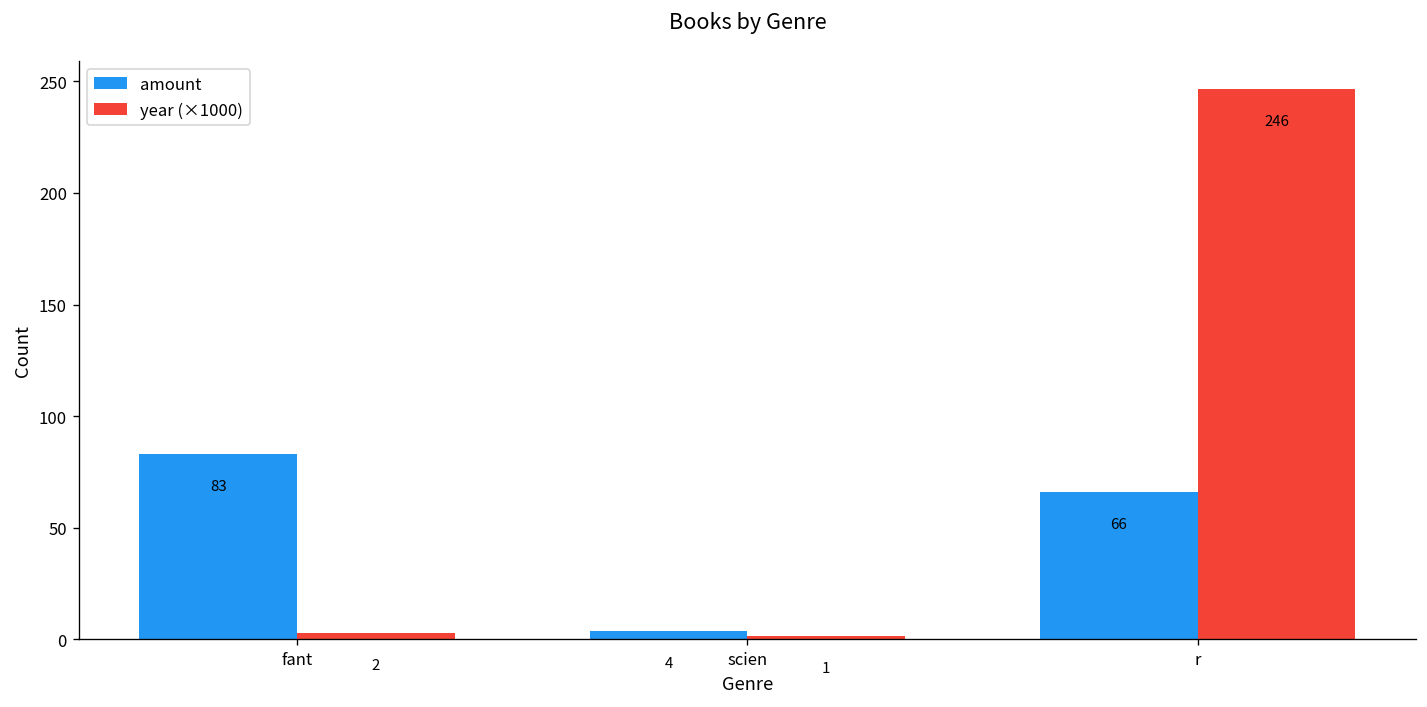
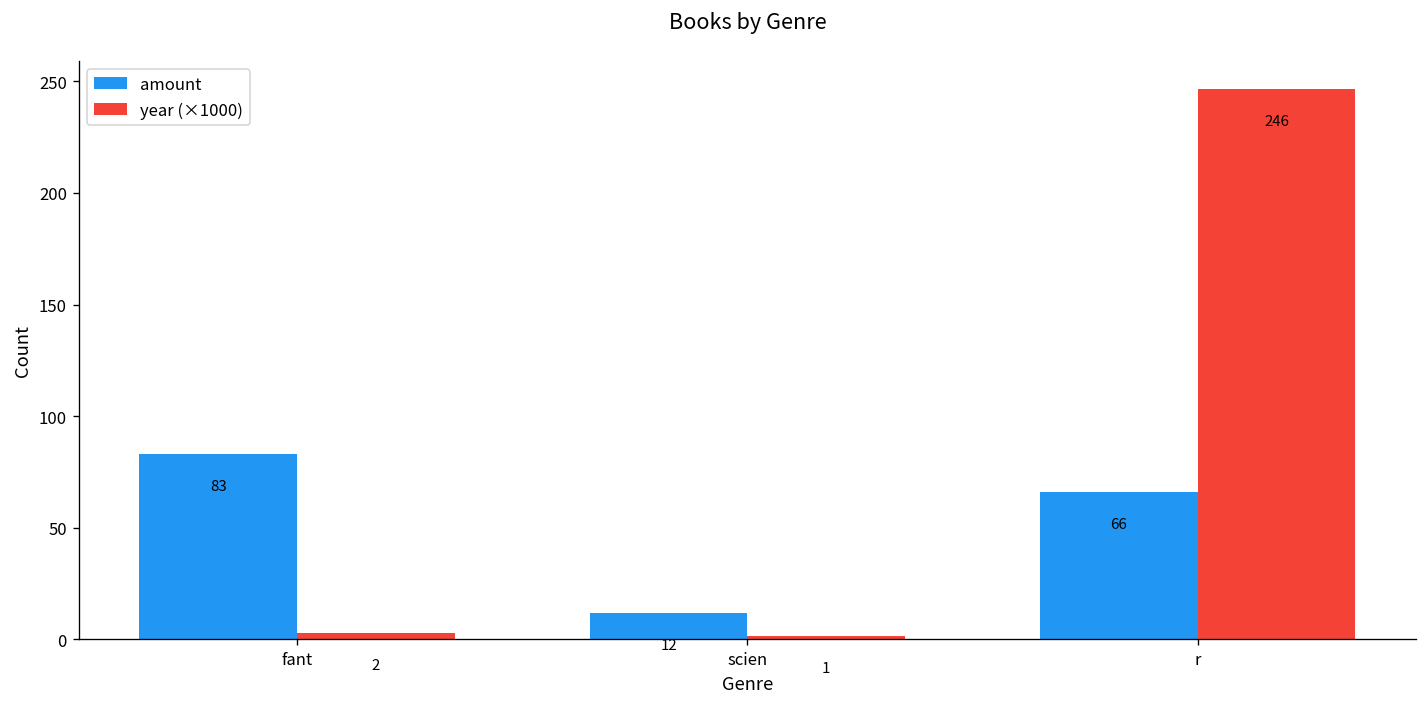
amount, scien: 4 -> 12
